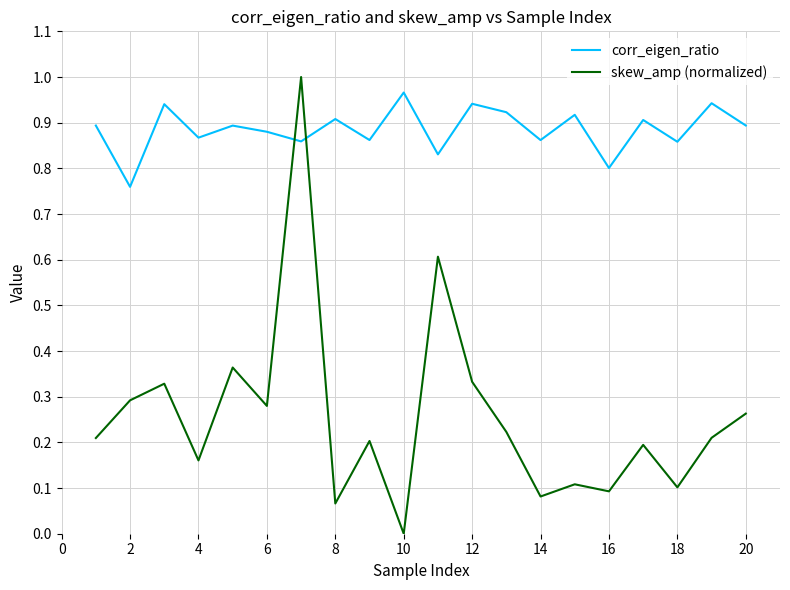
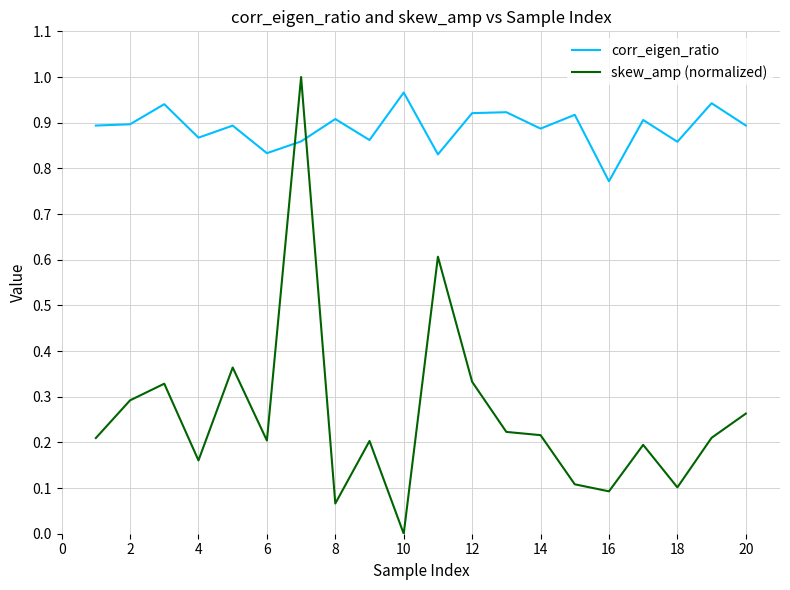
corr_eigen_ratio, 2: 0.76 -> 0.90
corr_eigen_ratio, 6: 0.88 -> 0.83
skew_amp (normalized), 6: 0.28 -> 0.20
corr_eigen_ratio, 12: 0.94 -> 0.92
corr_eigen_ratio, 14: 0.86 -> 0.89
skew_amp (normalized), 14: 0.08 -> 0.22
corr_eigen_ratio, 16: 0.80 -> 0.77
